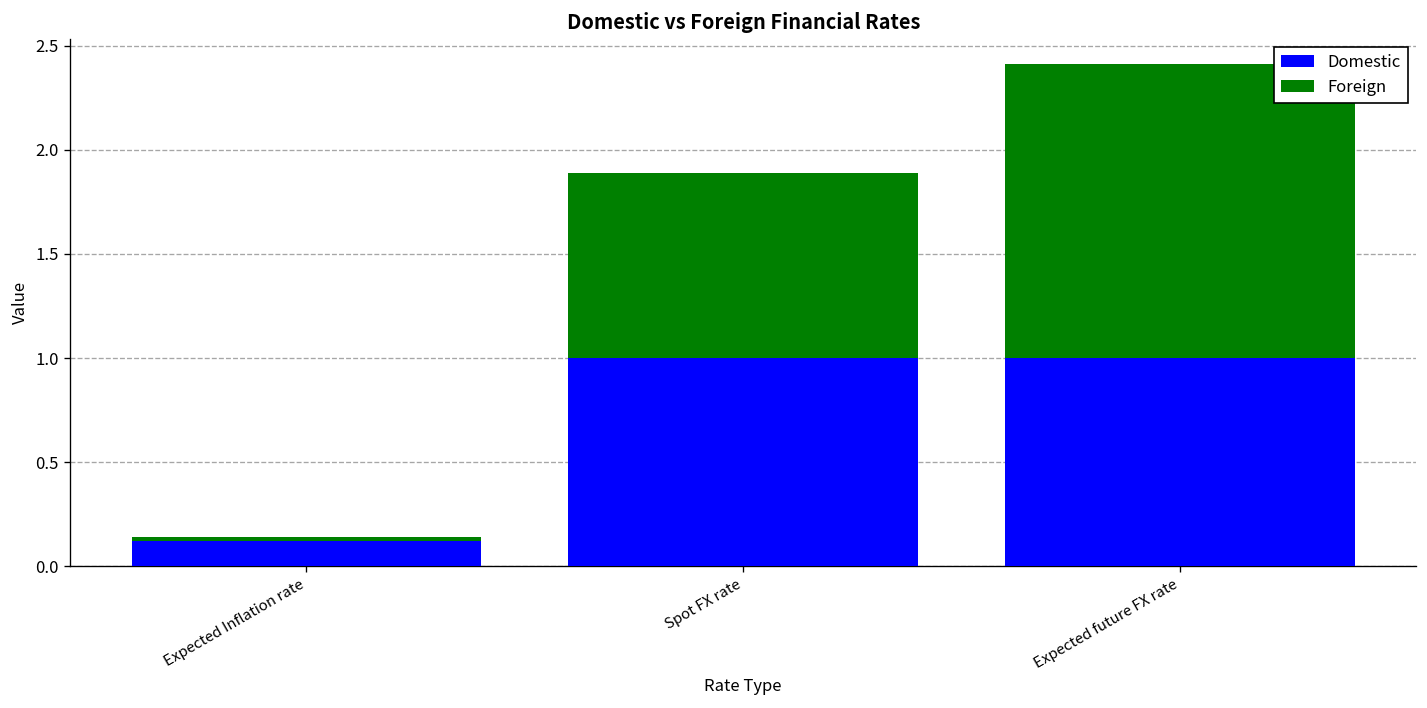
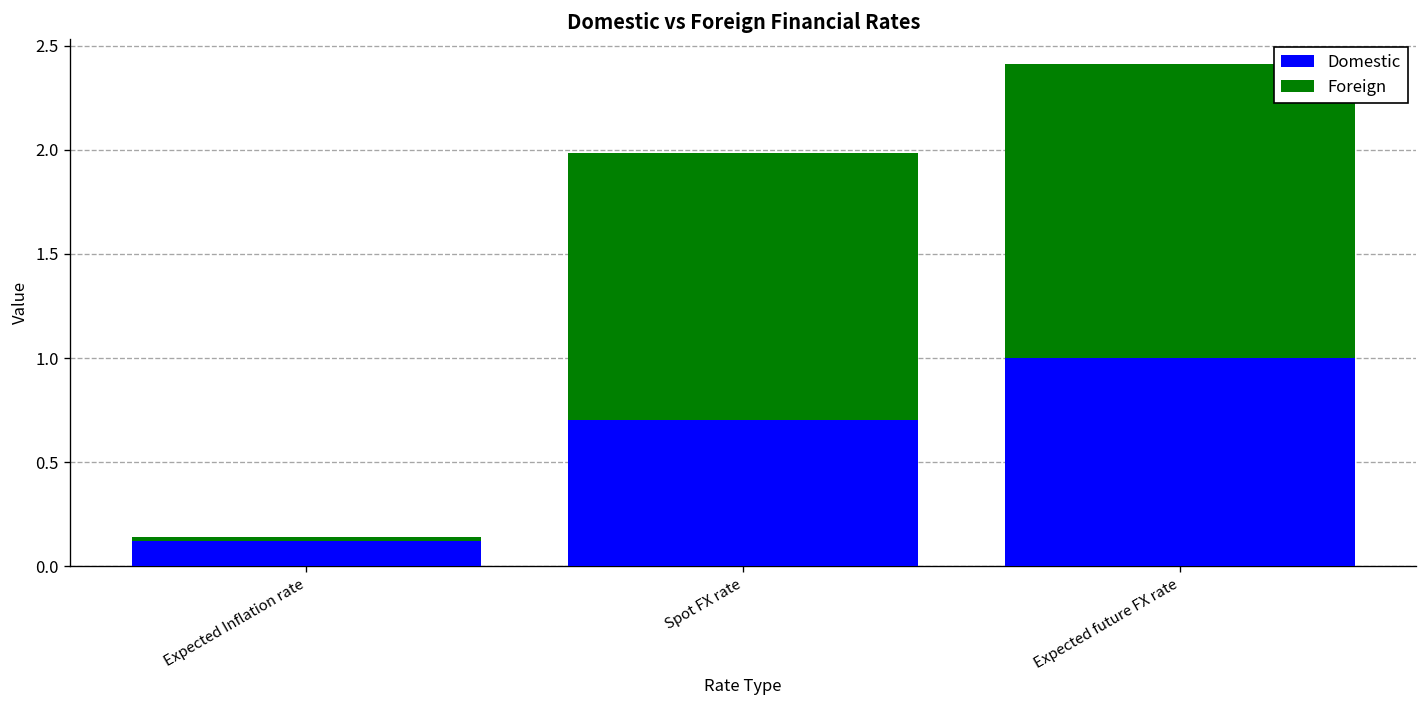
Domestic, Spot FX rate: 1.0 -> 0.7
Foreign, Spot FX rate: 0.89 -> 1.29
